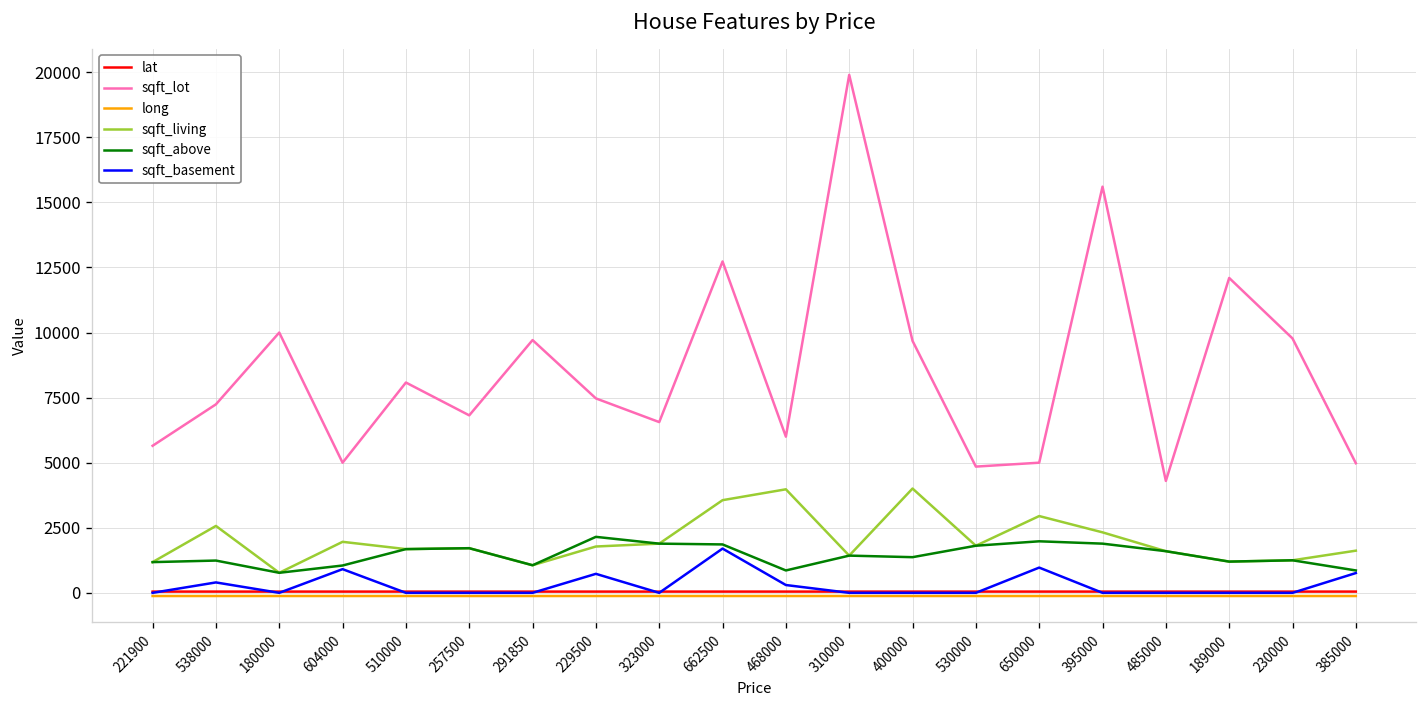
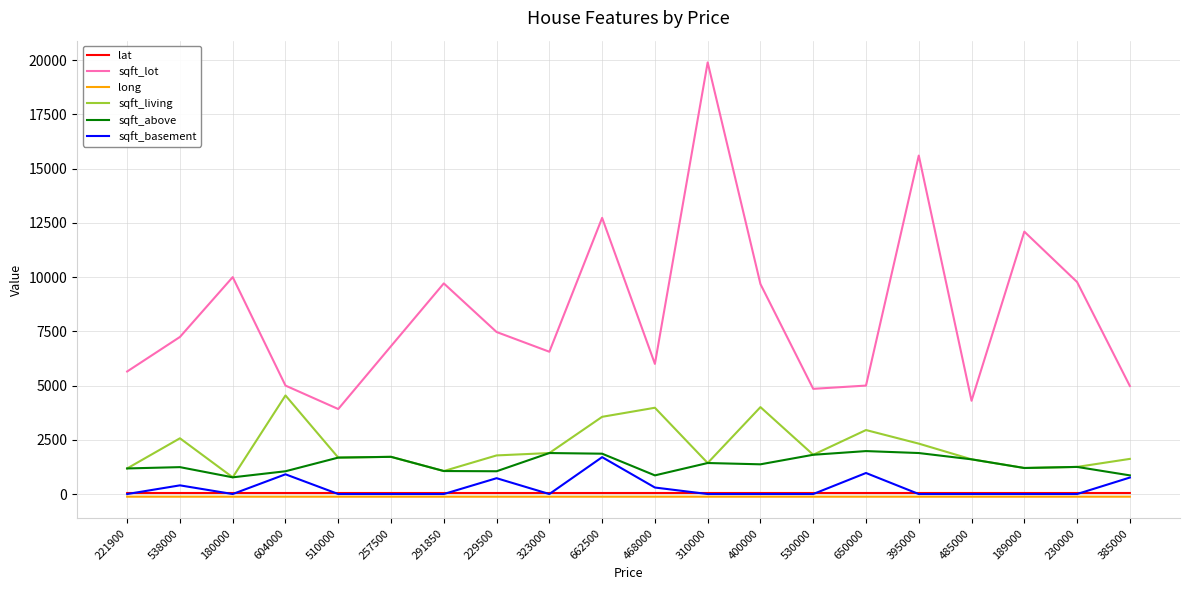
sqft_living, 604000: 2000 -> 4500
sqft_lot, 510000: 8100 -> 3900
sqft_above, 229500: 2200 -> 1100
